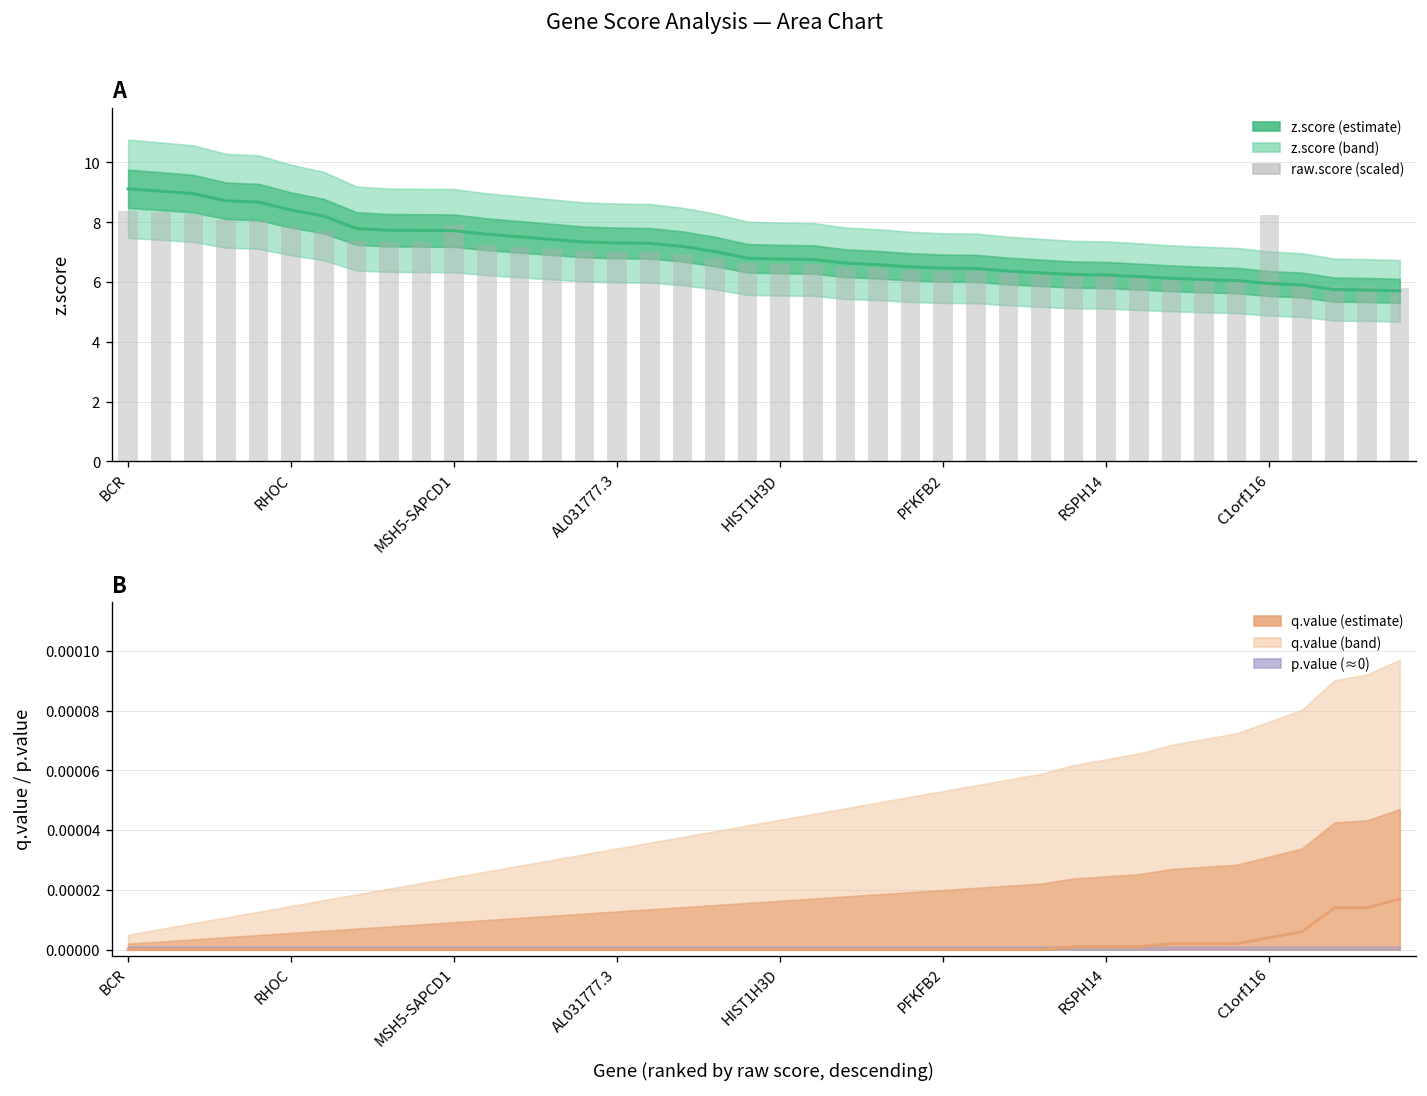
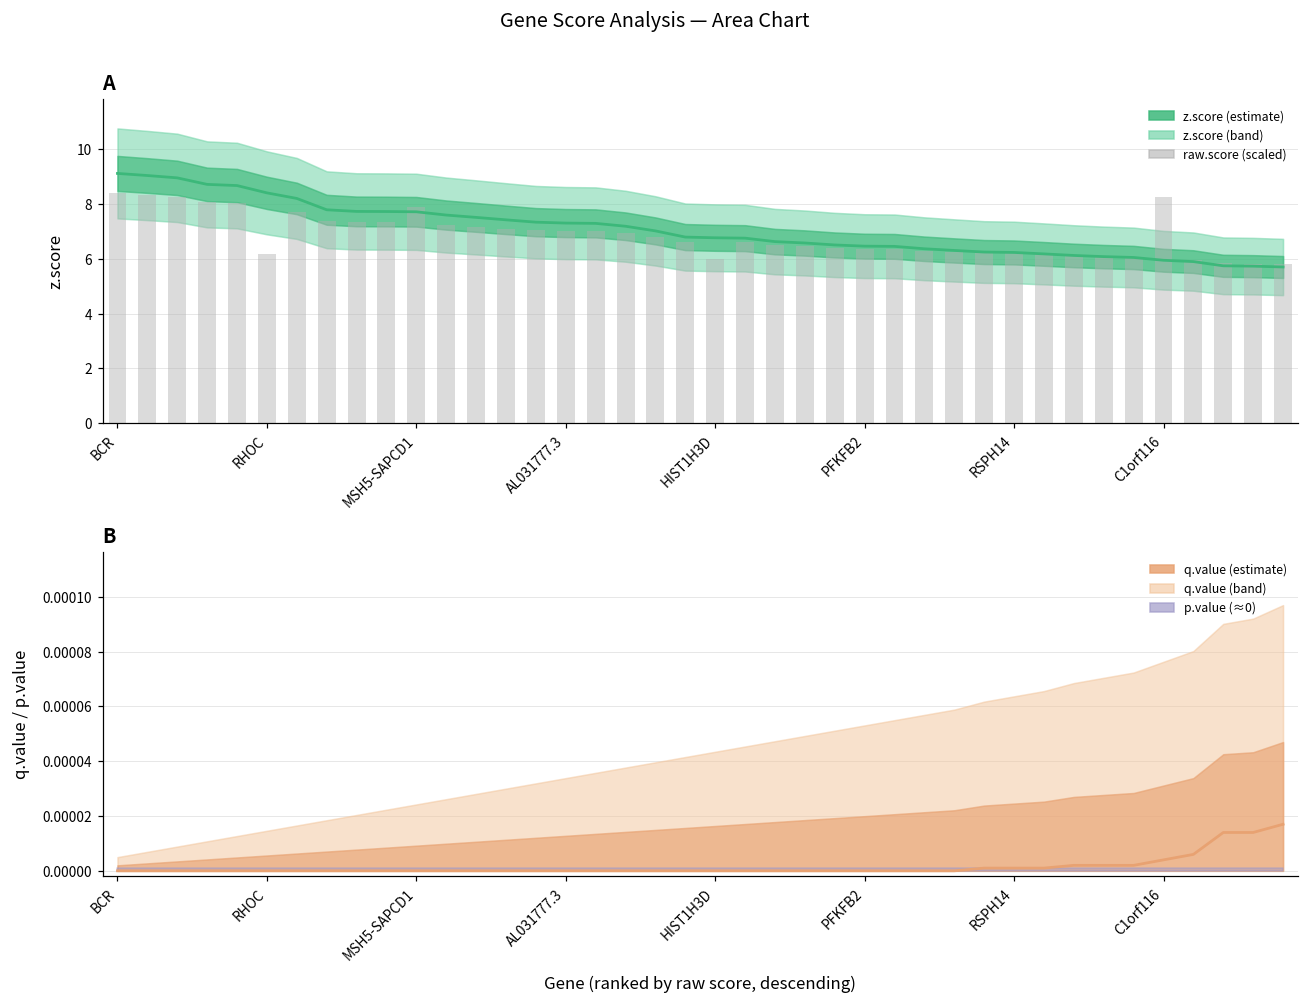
A, raw.score (scaled), RHOC: 7.9 -> 6.2
A, raw.score (scaled), HIST1H3D: 6.6 -> 6.0
